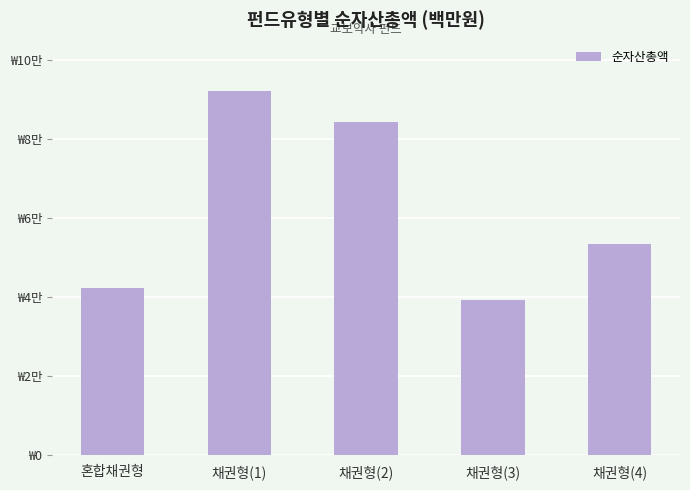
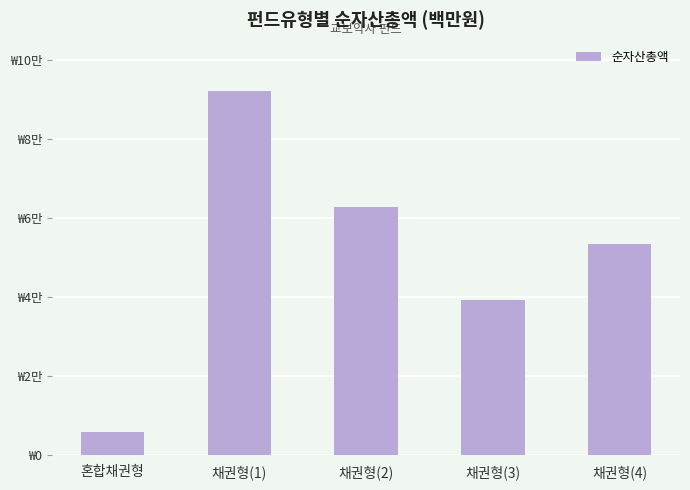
혼합채권형: ₩4.2만 -> ₩0.6만
채권형(2): ₩8.4만 -> ₩6.3만
